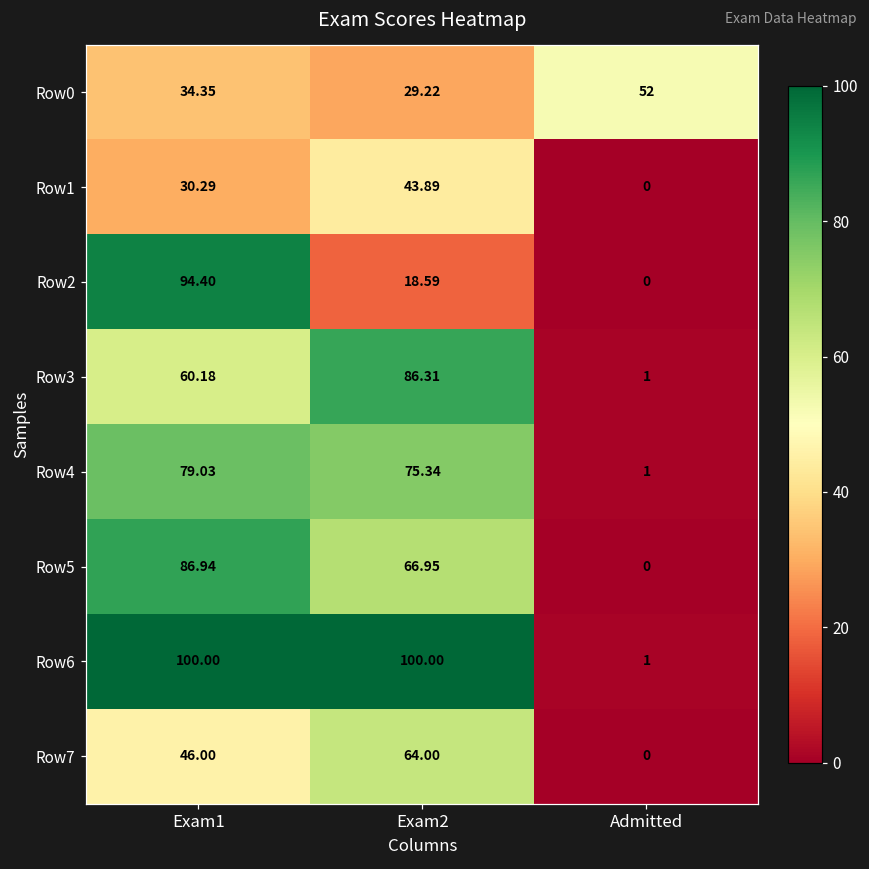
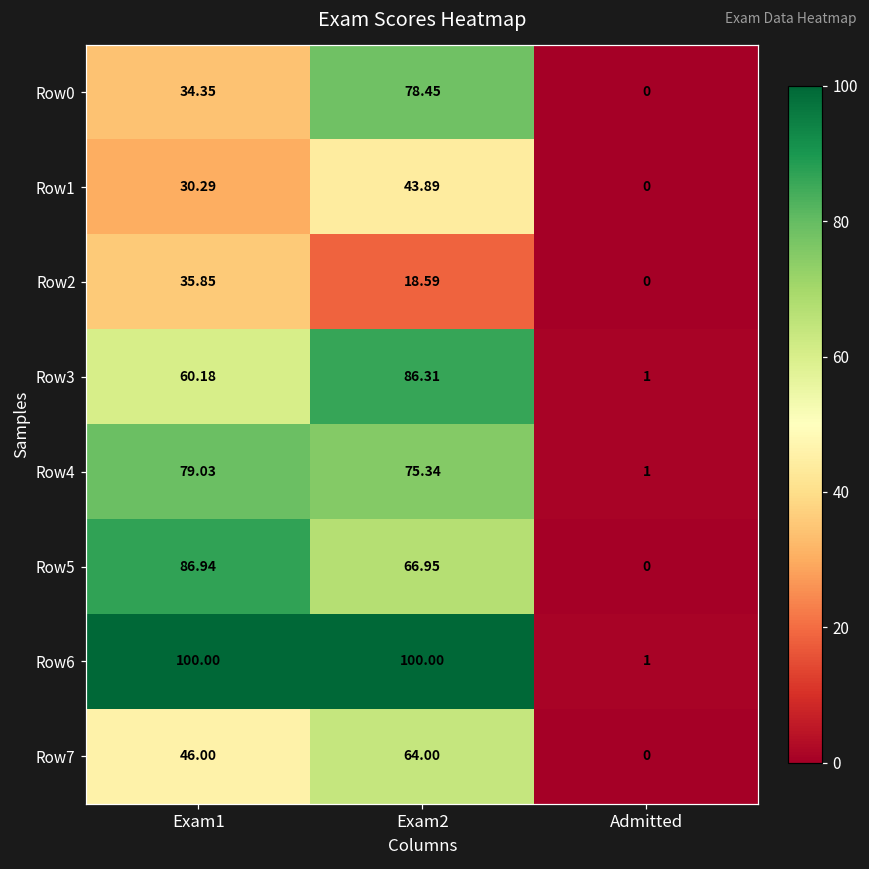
Row0, Exam2: 29.22 -> 78.45
Row0, Admitted: 52 -> 0
Row2, Exam1: 94.40 -> 35.85
